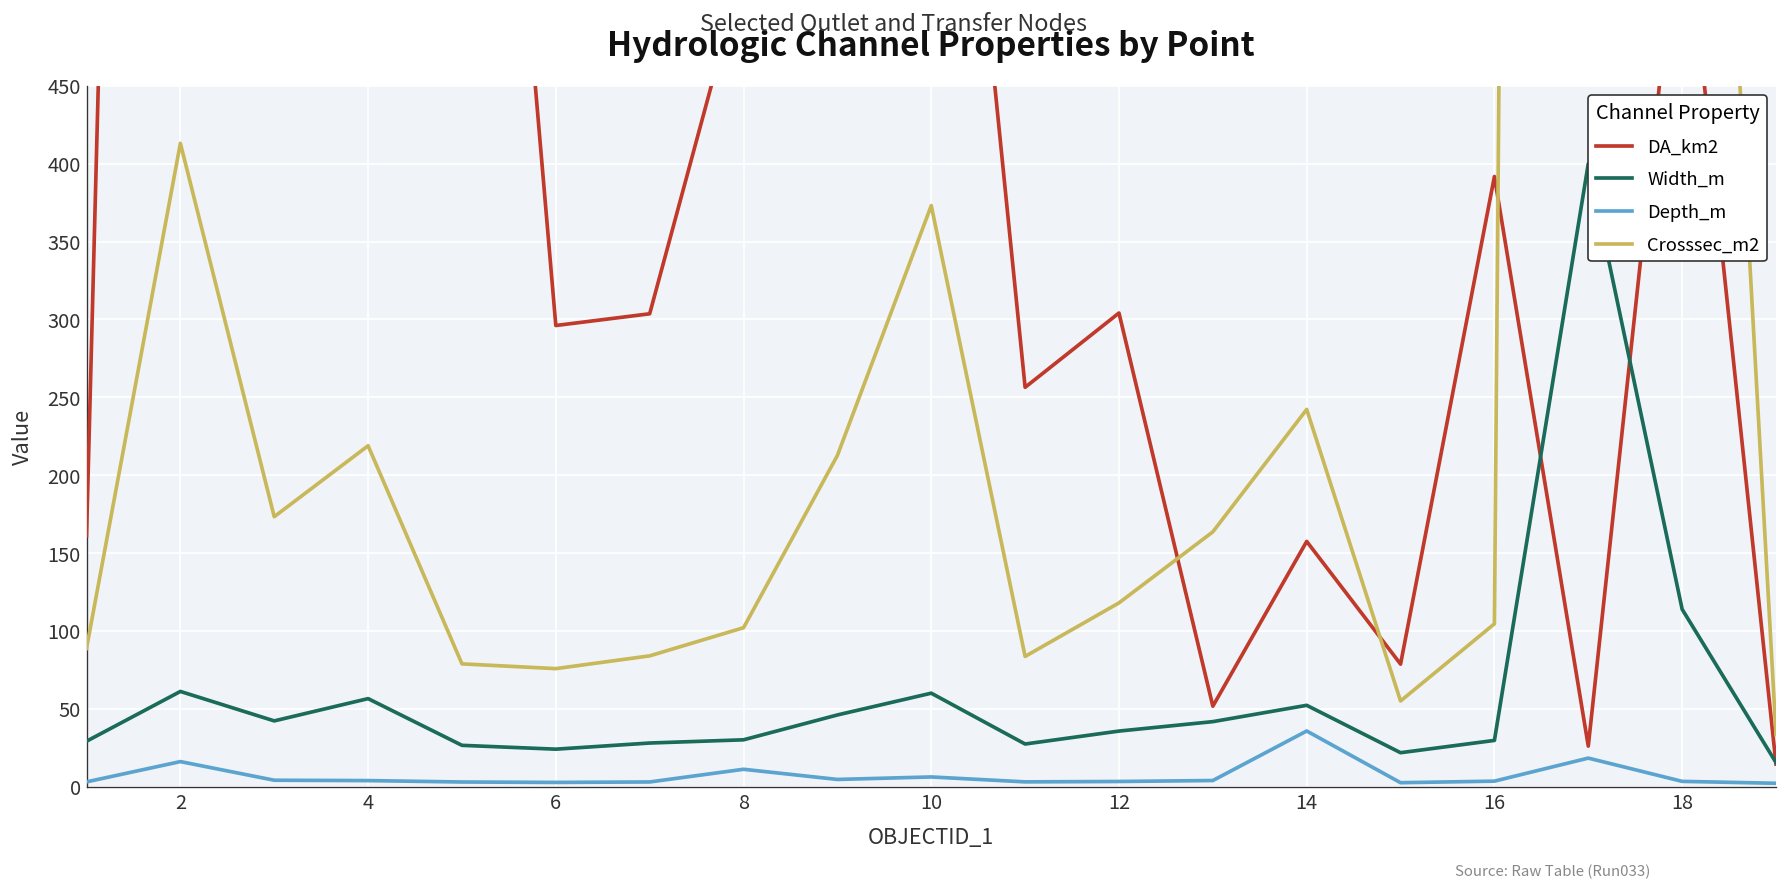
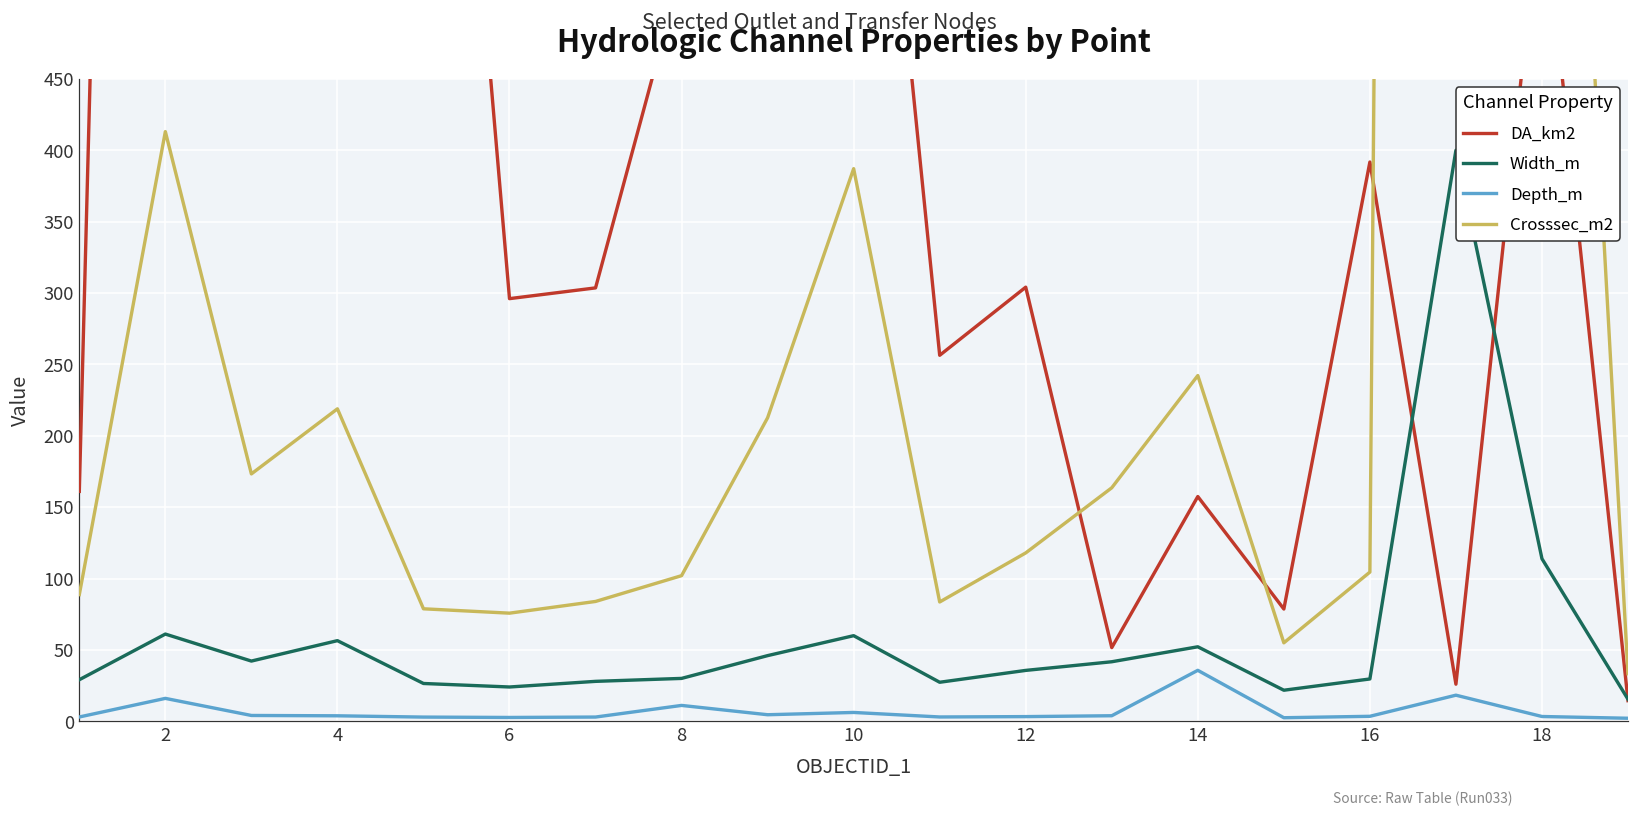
Crosssec_m2, 10: 373 -> 387
